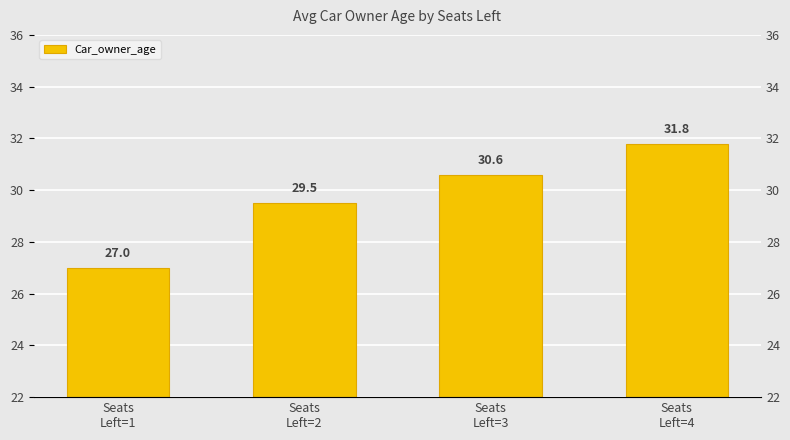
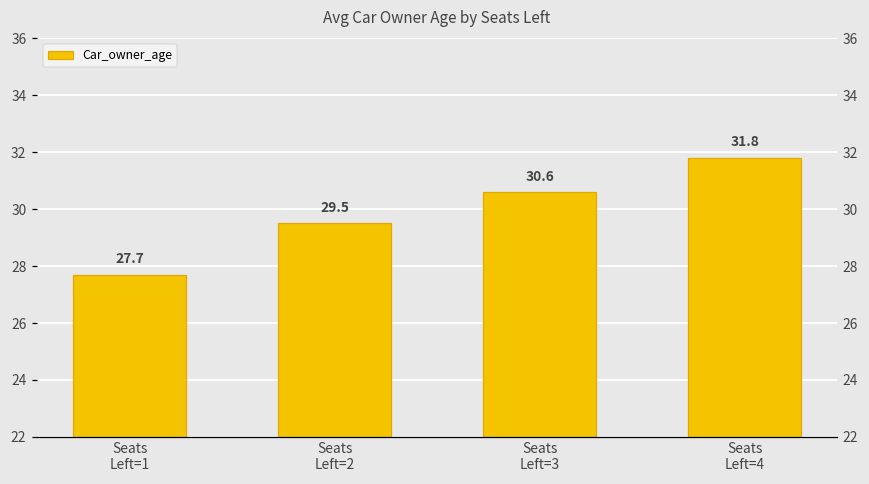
Seats Left=1: 27.0 -> 27.7
